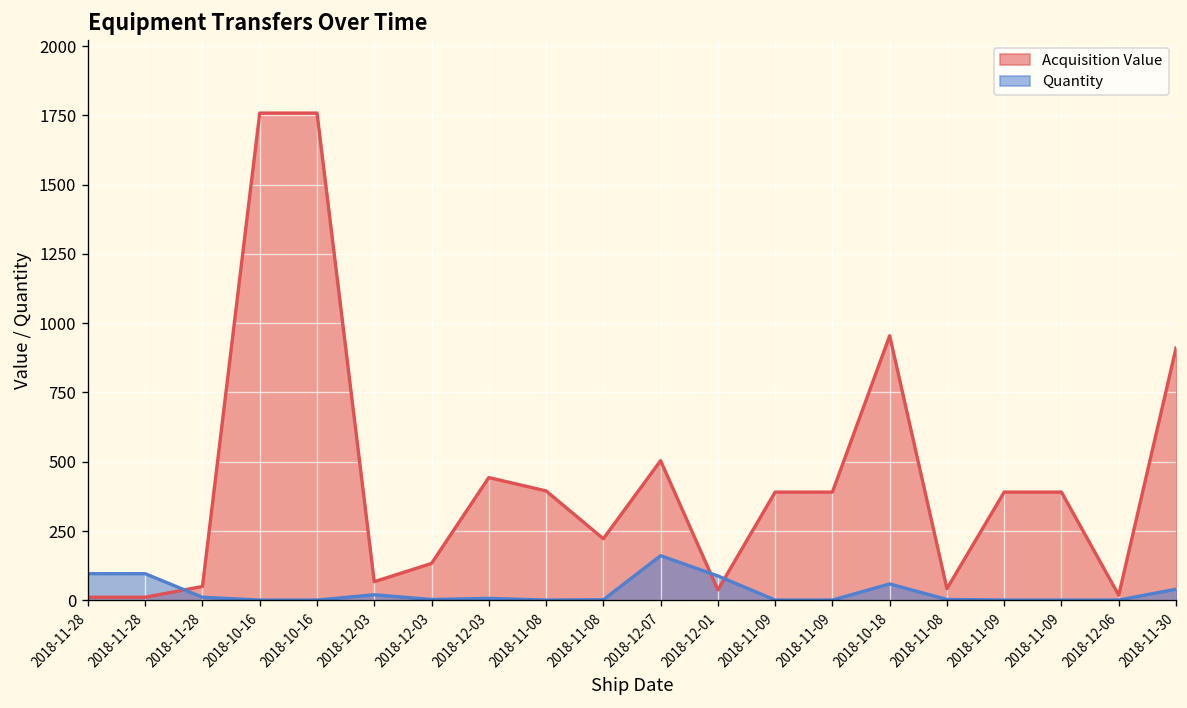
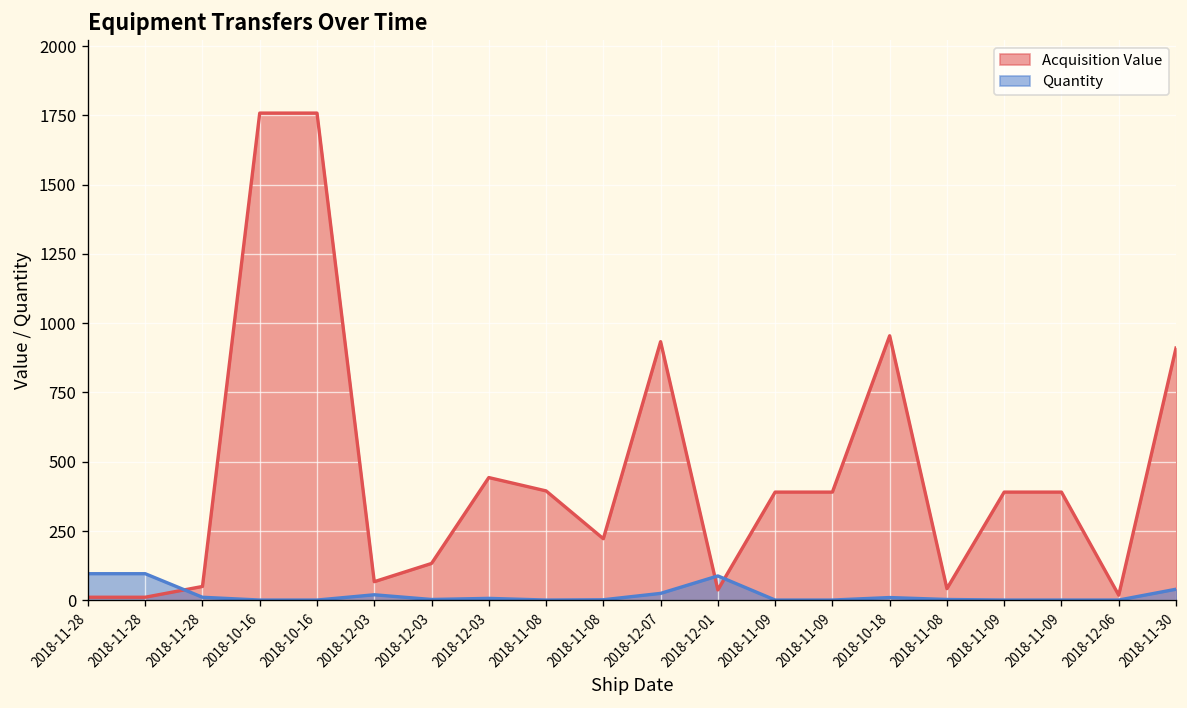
Acquisition Value, 2018-12-07: 500 -> 930
Quantity, 2018-12-07: 160 -> 30
Quantity, 2018-10-18: 60 -> 10
